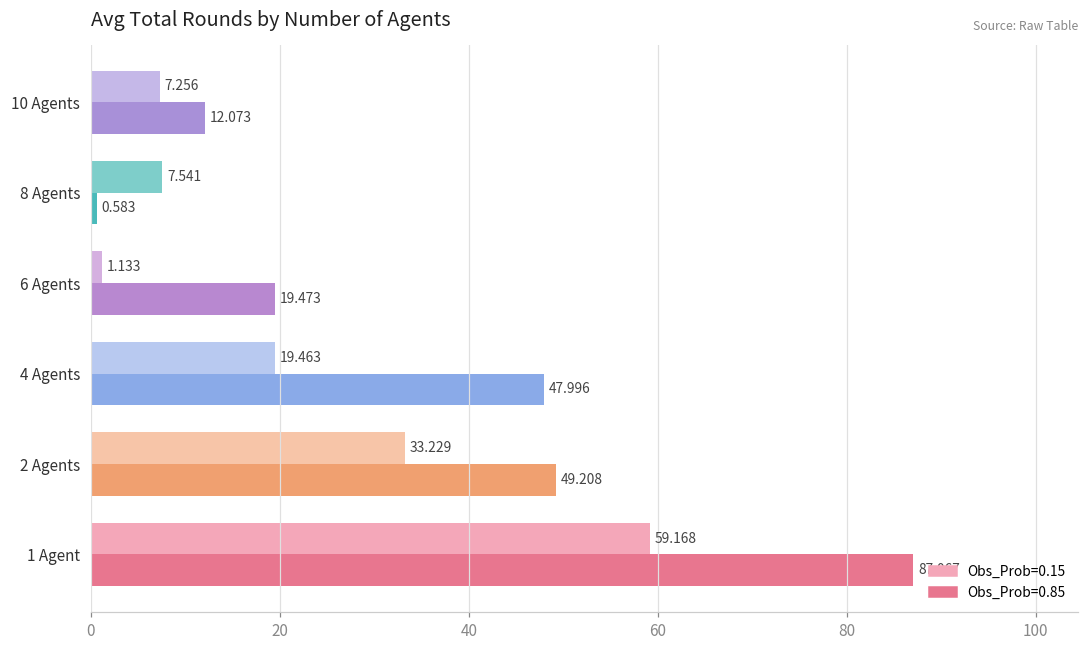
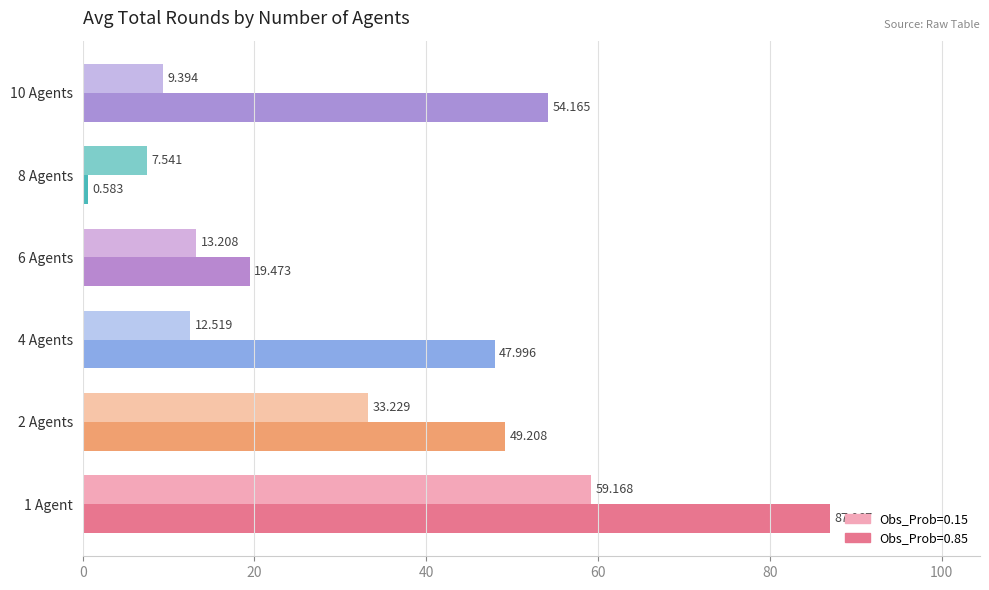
Obs_Prob=0.15, 10 Agents: 7.256 -> 9.394
Obs_Prob=0.85, 10 Agents: 12.073 -> 54.165
Obs_Prob=0.15, 6 Agents: 1.133 -> 13.208
Obs_Prob=0.15, 4 Agents: 19.463 -> 12.519
